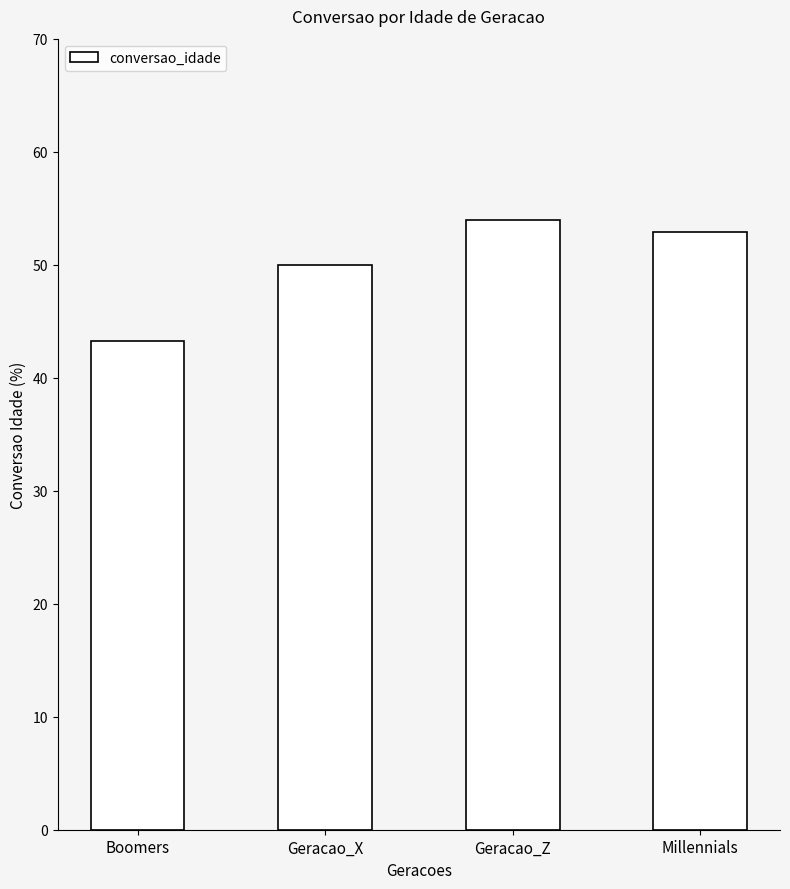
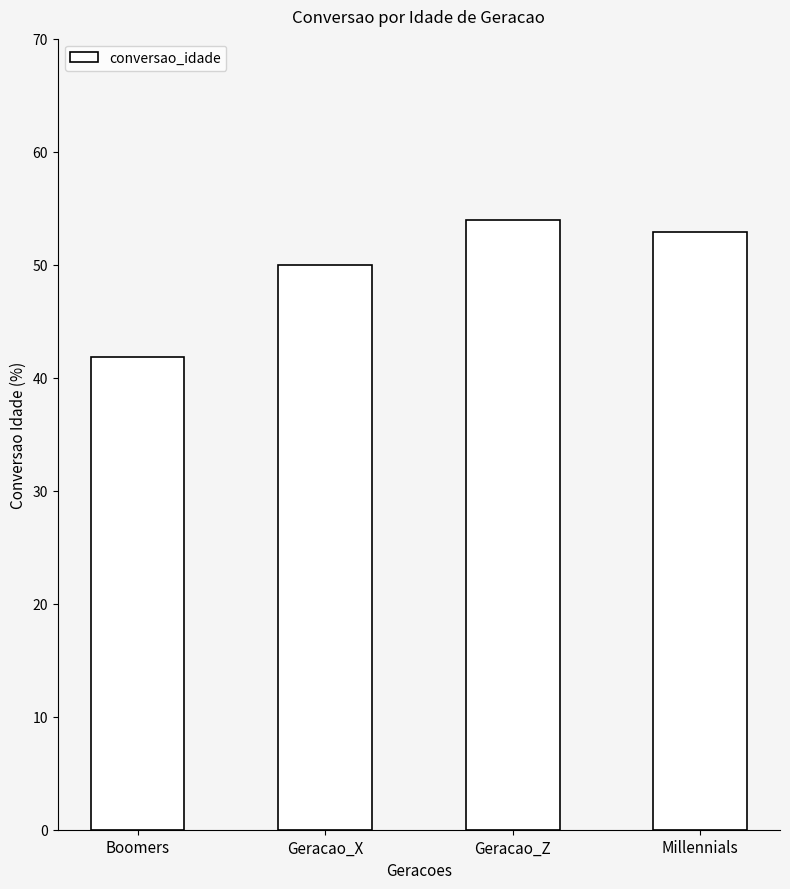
Boomers: 43.3 -> 41.8
